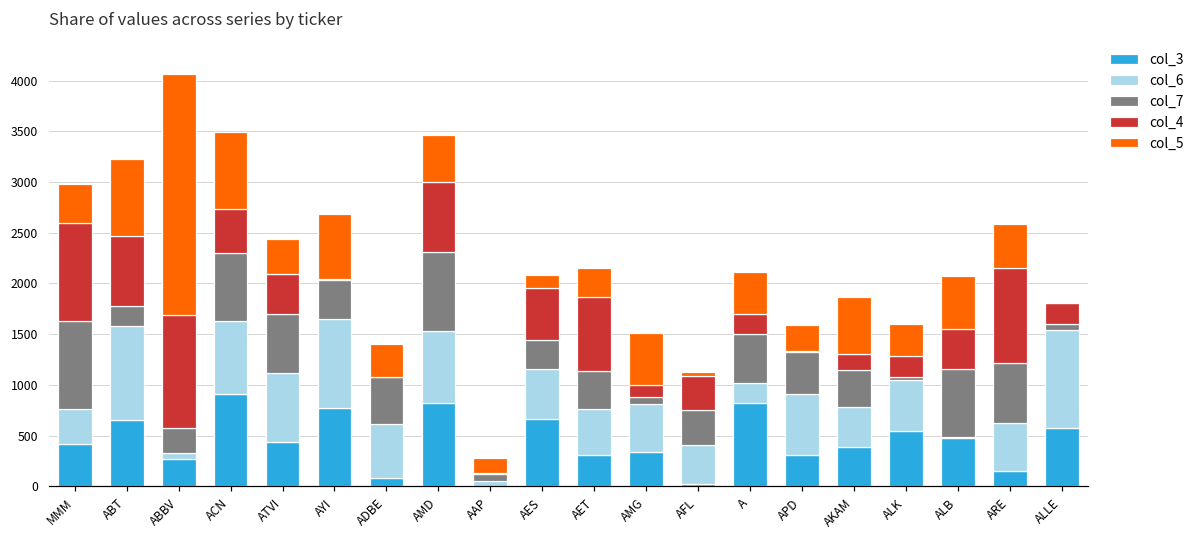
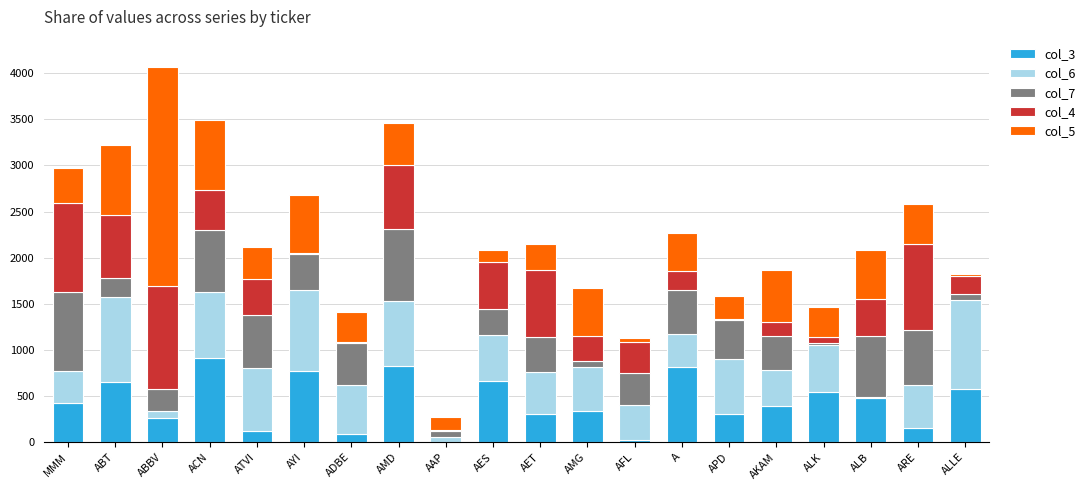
col_3, ATVI: 400 -> 100
col_4, AMG: 100 -> 300
col_6, A: 200 -> 400
col_4, ALK: 200 -> 100
